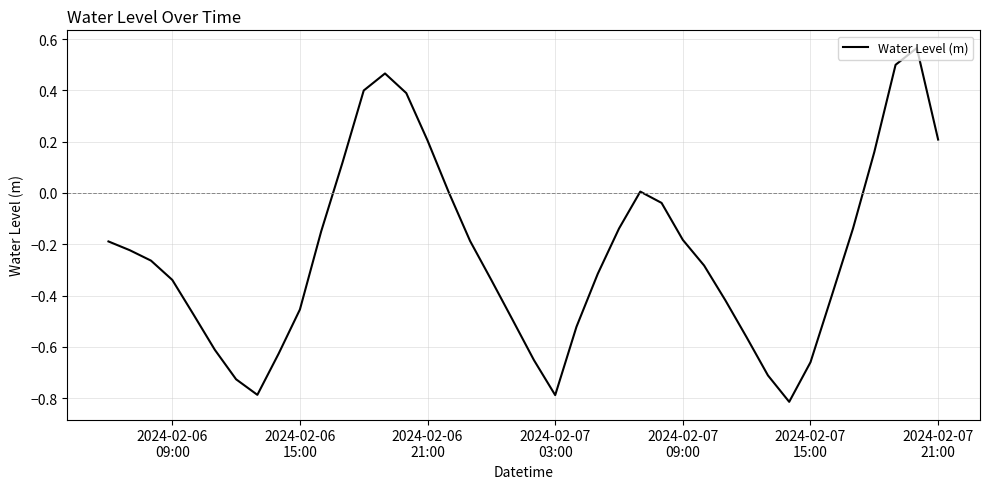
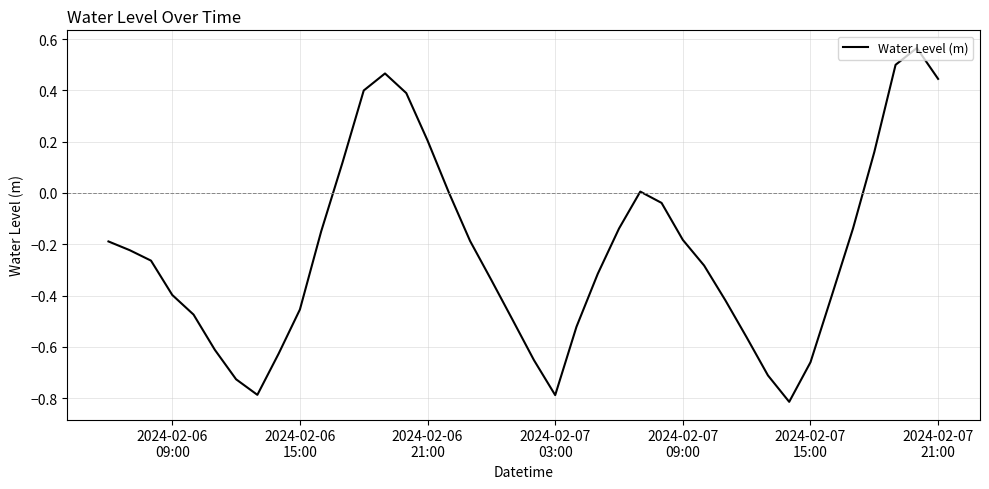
2024-02-06 09:00: -0.34 -> -0.40
2024-02-07 21:00: 0.21 -> 0.44
